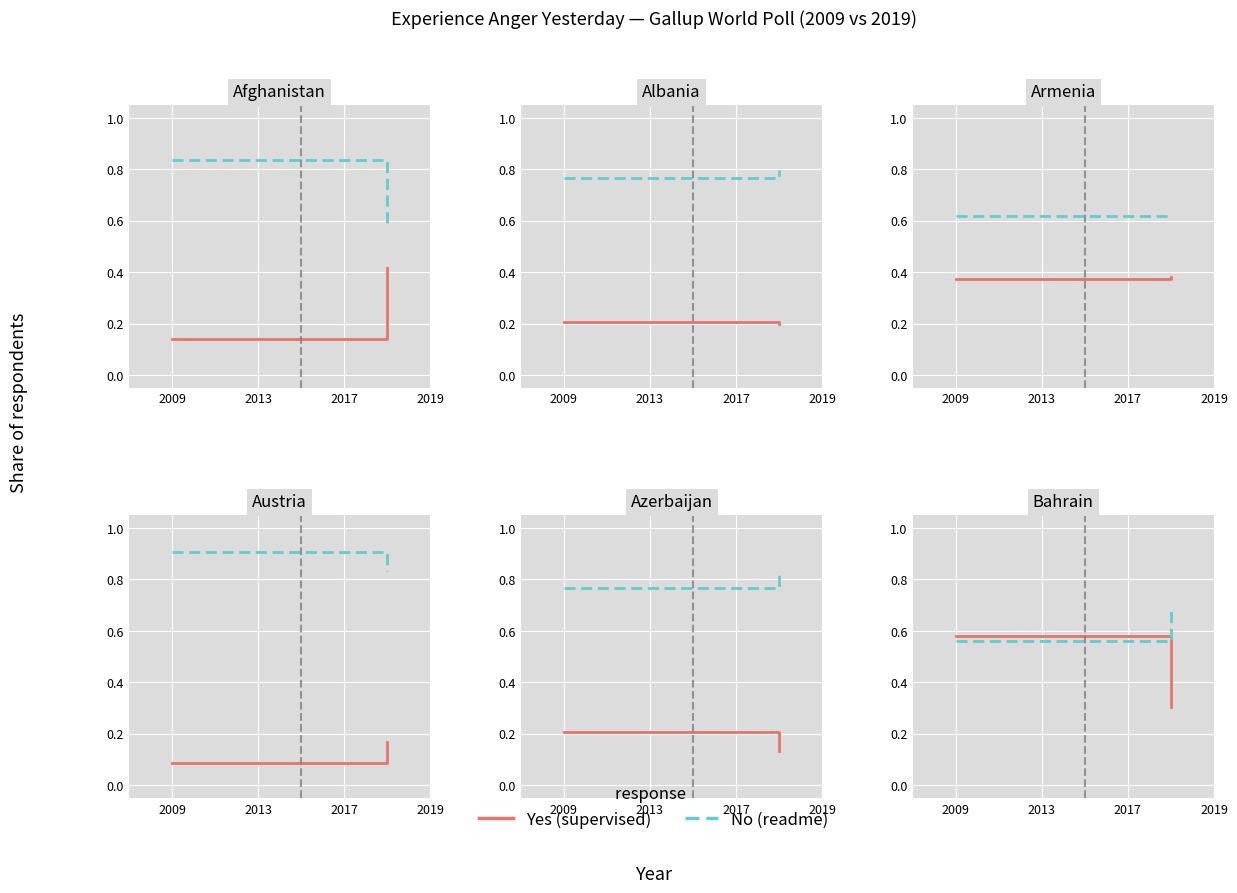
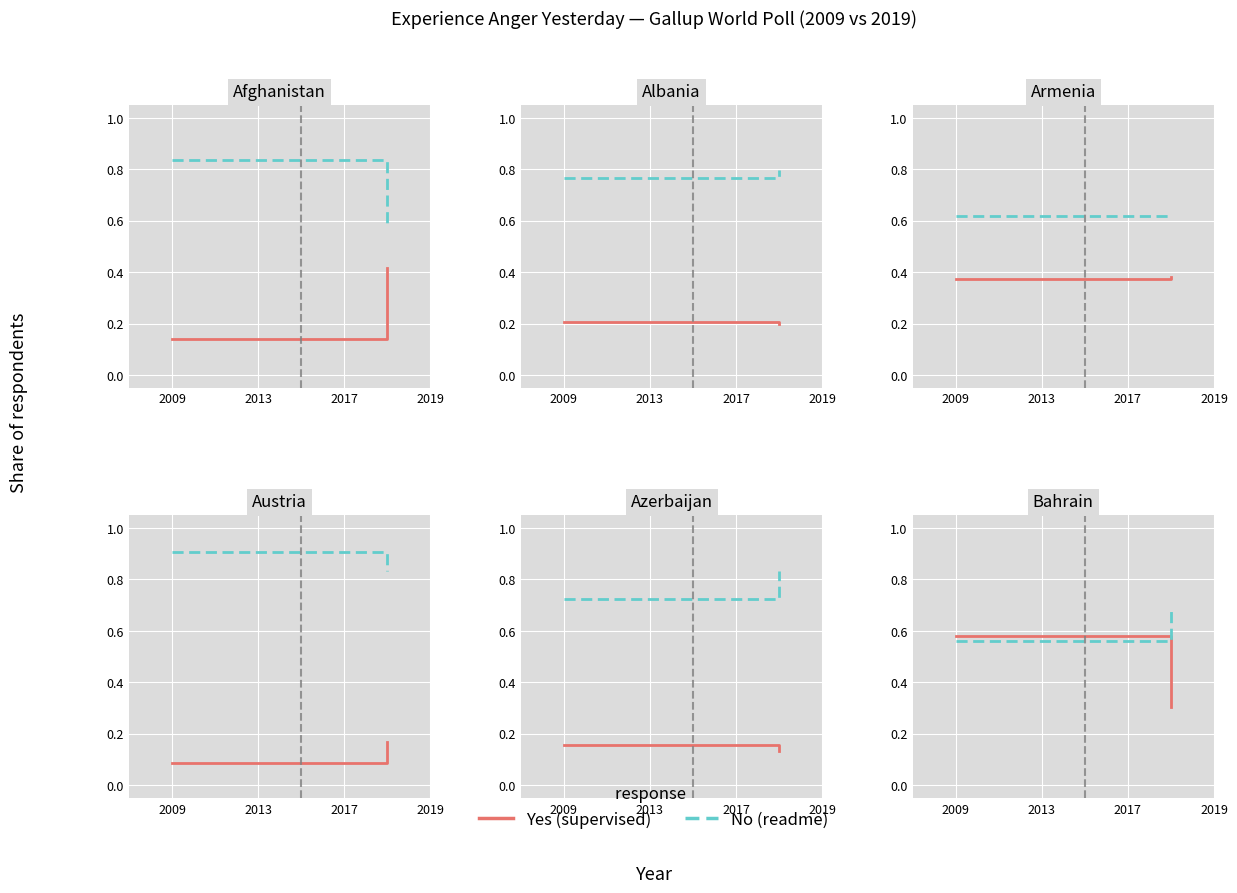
Azerbaijan, Yes (supervised), 2009: 0.21 -> 0.16
Azerbaijan, No (readme), 2009: 0.77 -> 0.73
